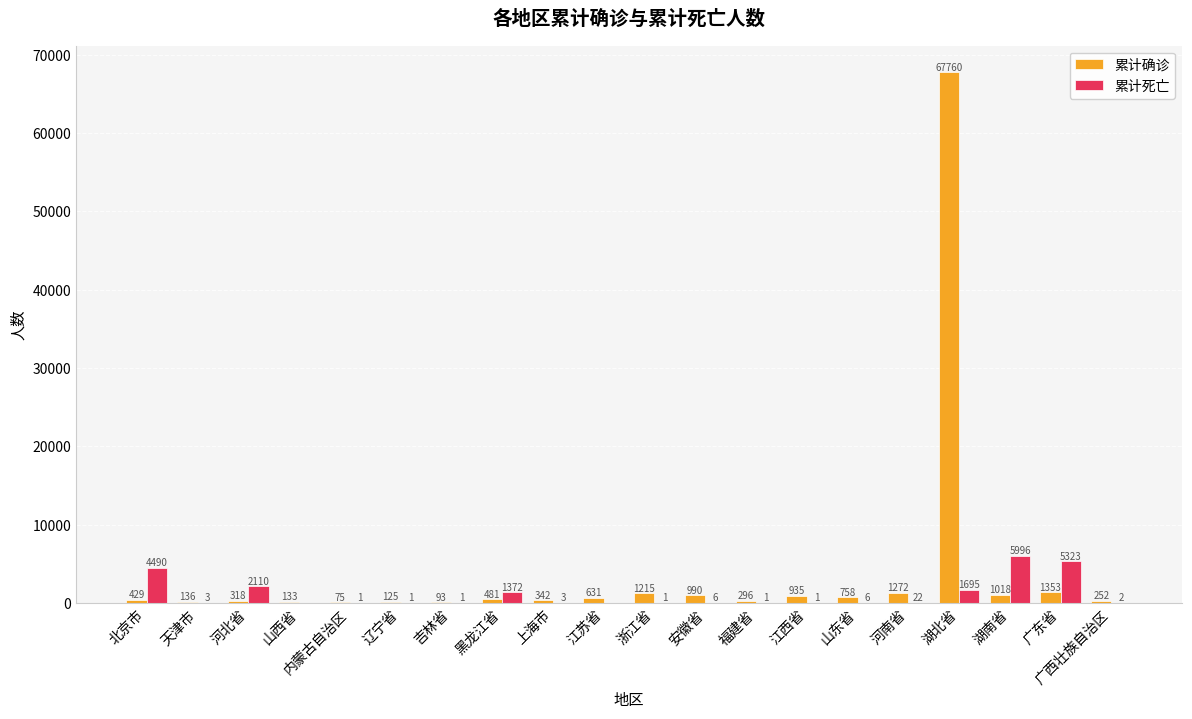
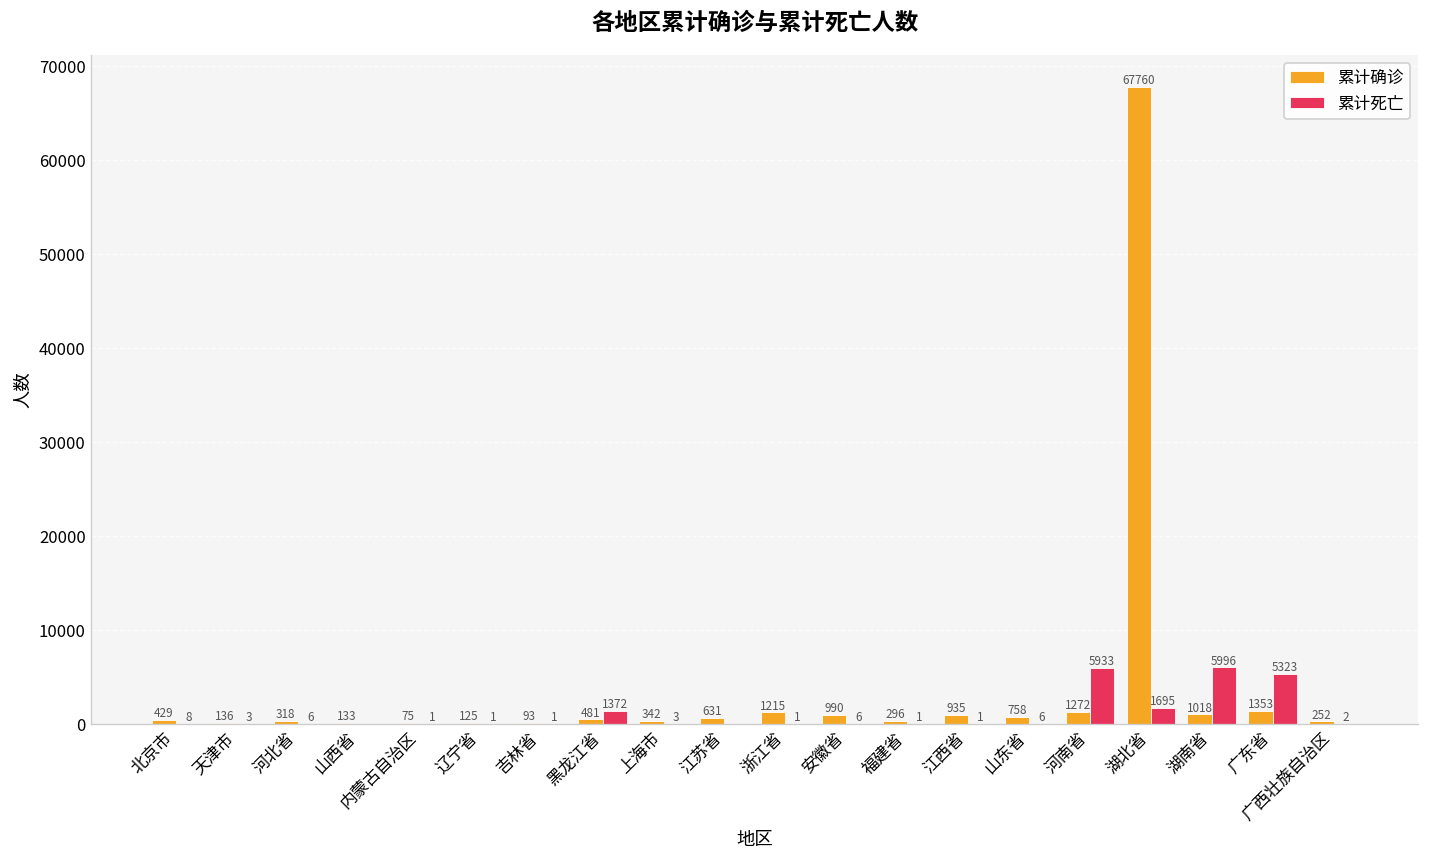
累计死亡, 北京市: 4490 -> 8
累计死亡, 河北省: 2110 -> 6
累计死亡, 河南省: 22 -> 5933
